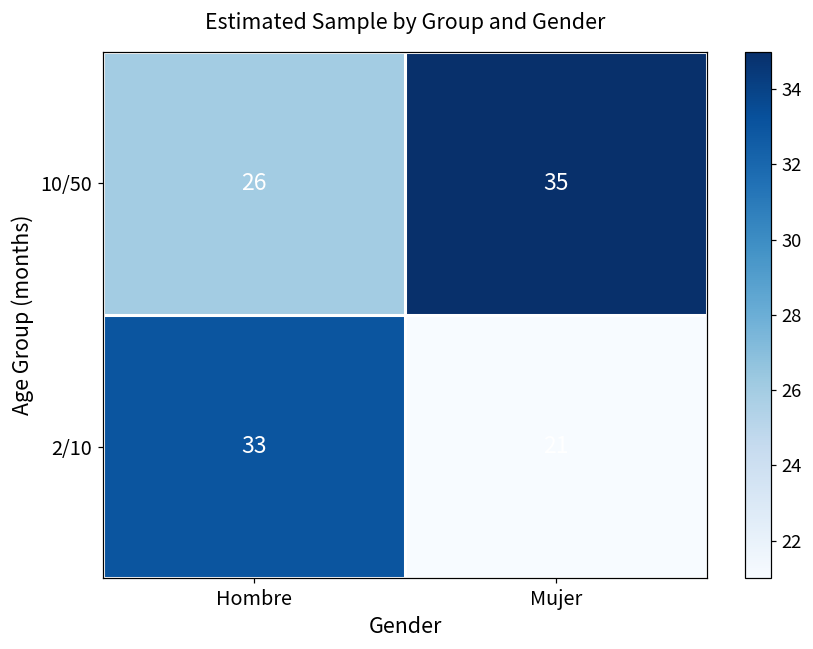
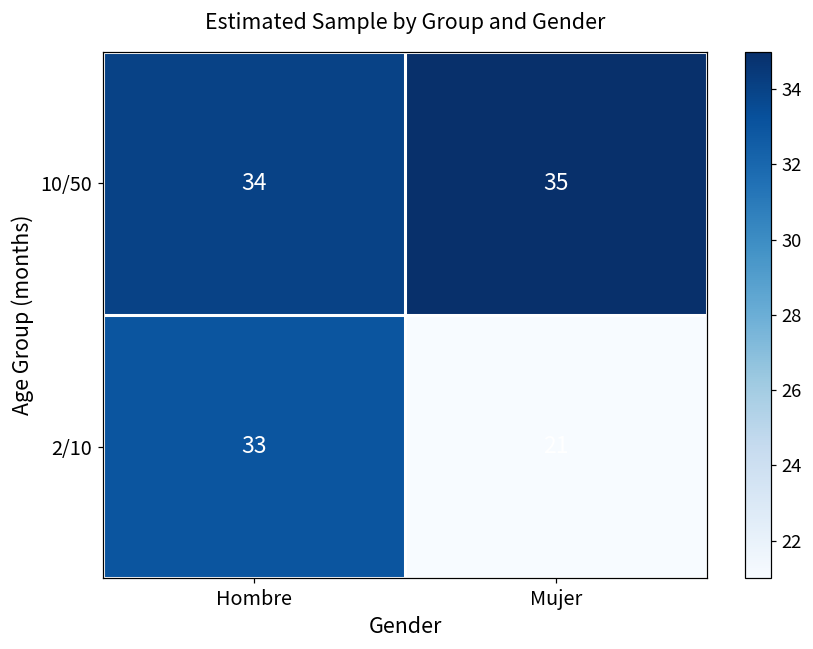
10/50, Hombre: 26 -> 34
